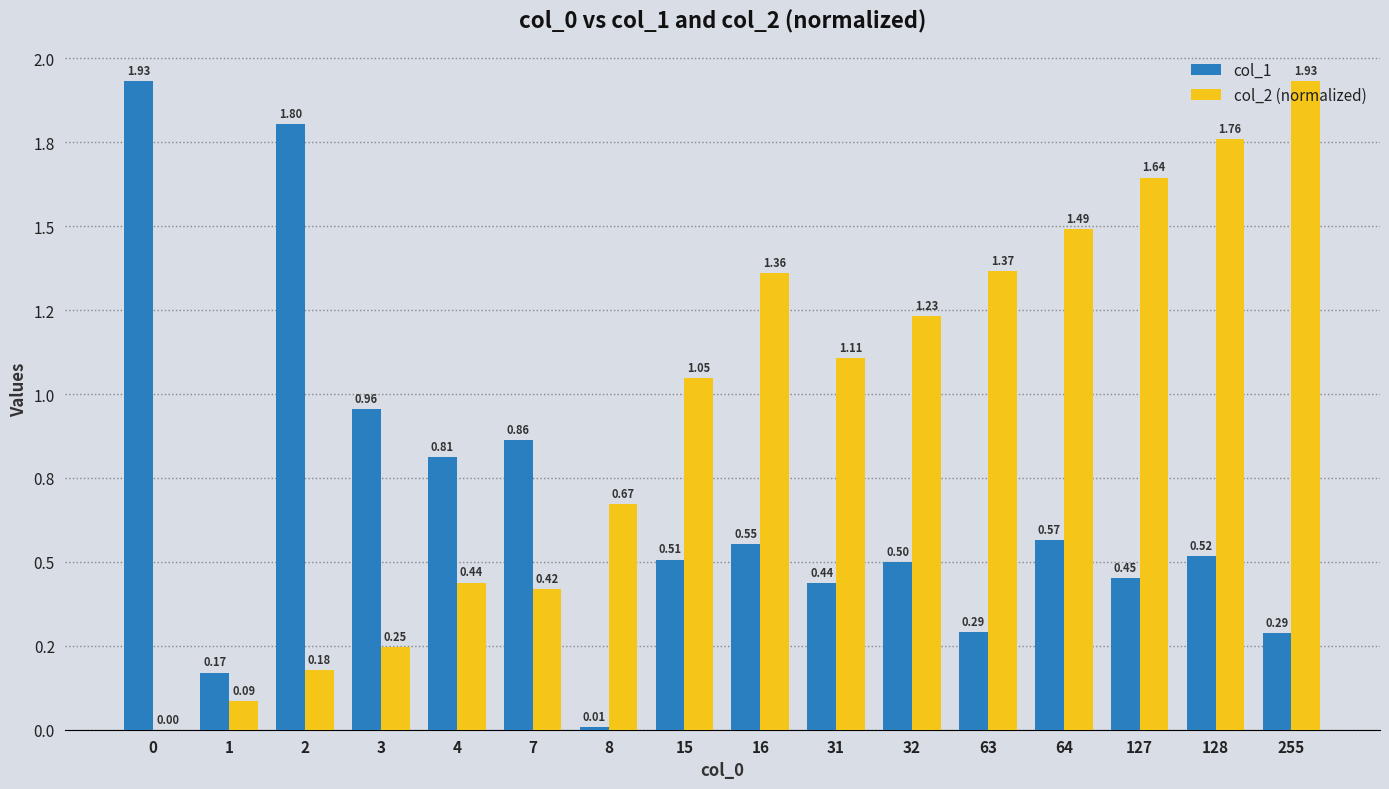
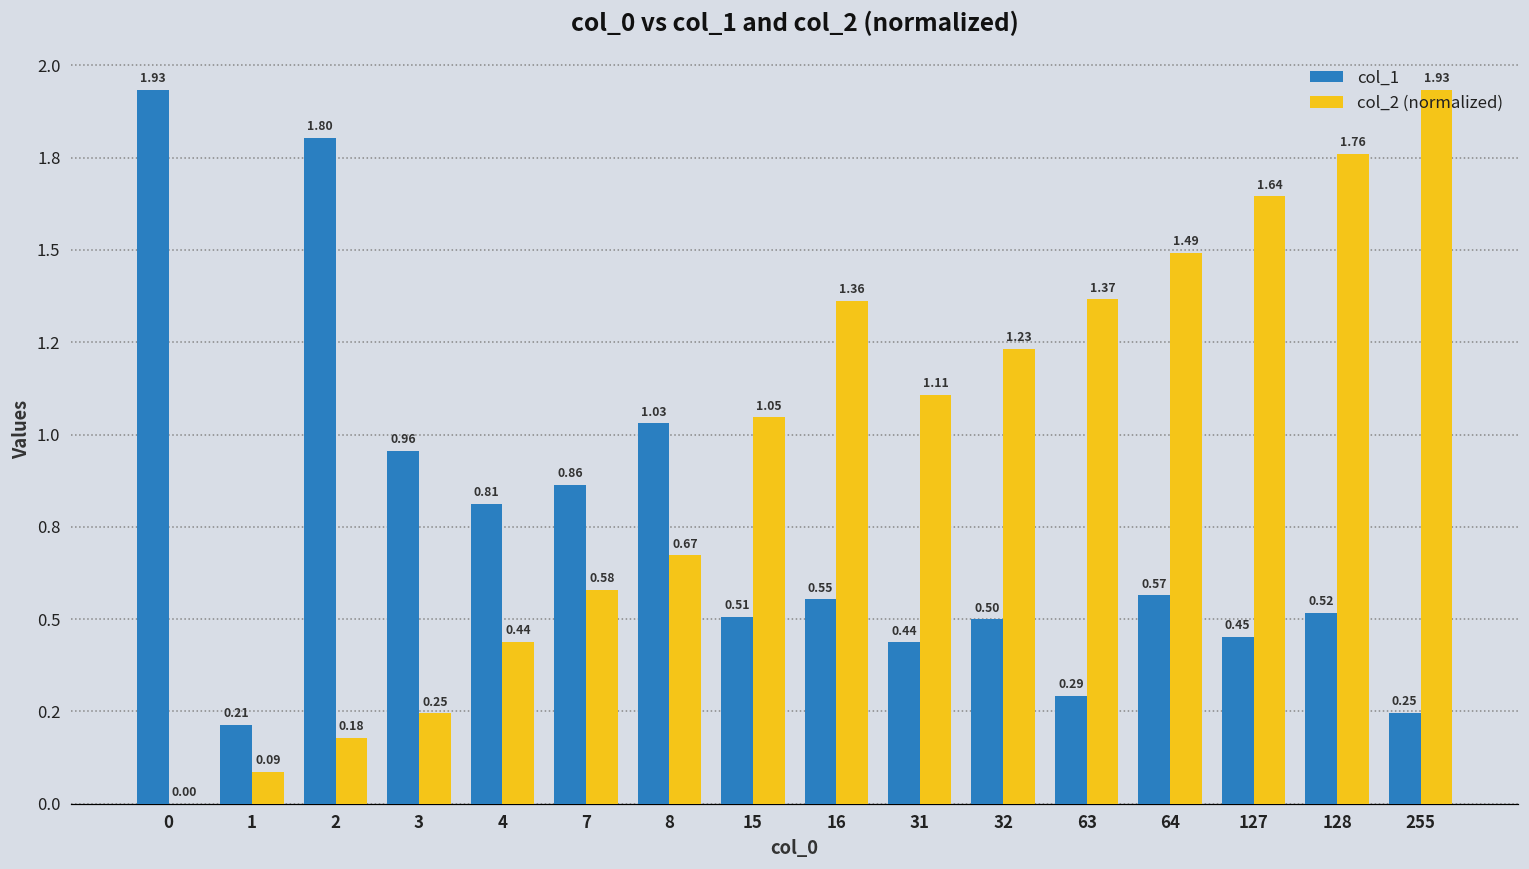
col_1, 1: 0.17 -> 0.21
col_2 (normalized), 7: 0.42 -> 0.58
col_1, 8: 0.01 -> 1.03
col_1, 255: 0.29 -> 0.25
